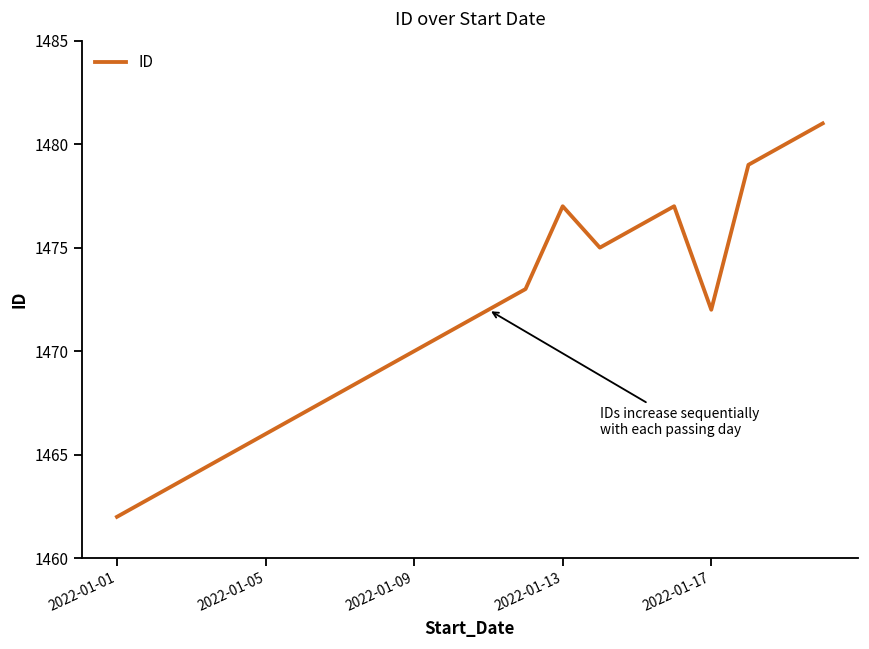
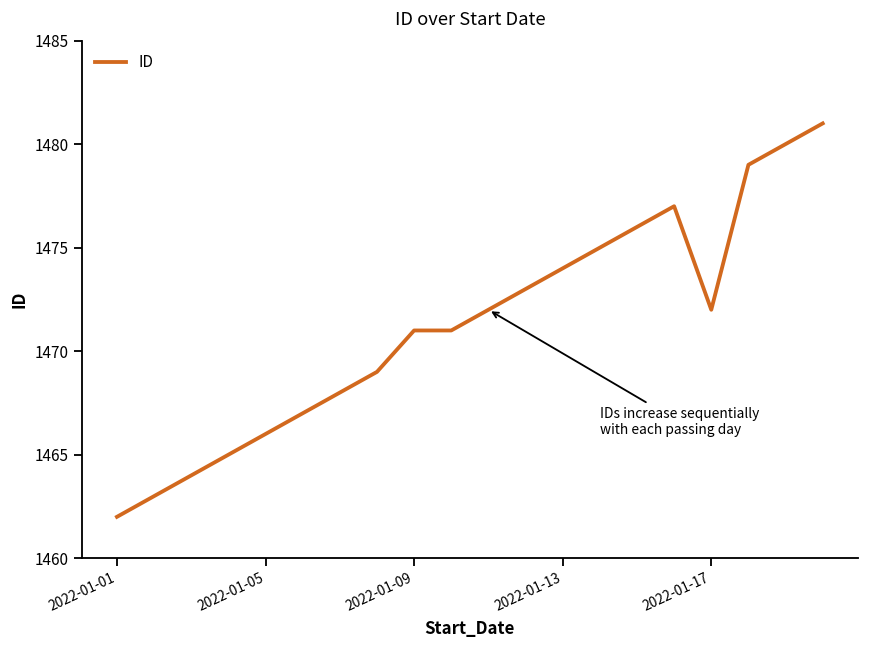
2022-01-09: 1470 -> 1471
2022-01-13: 1477 -> 1474
